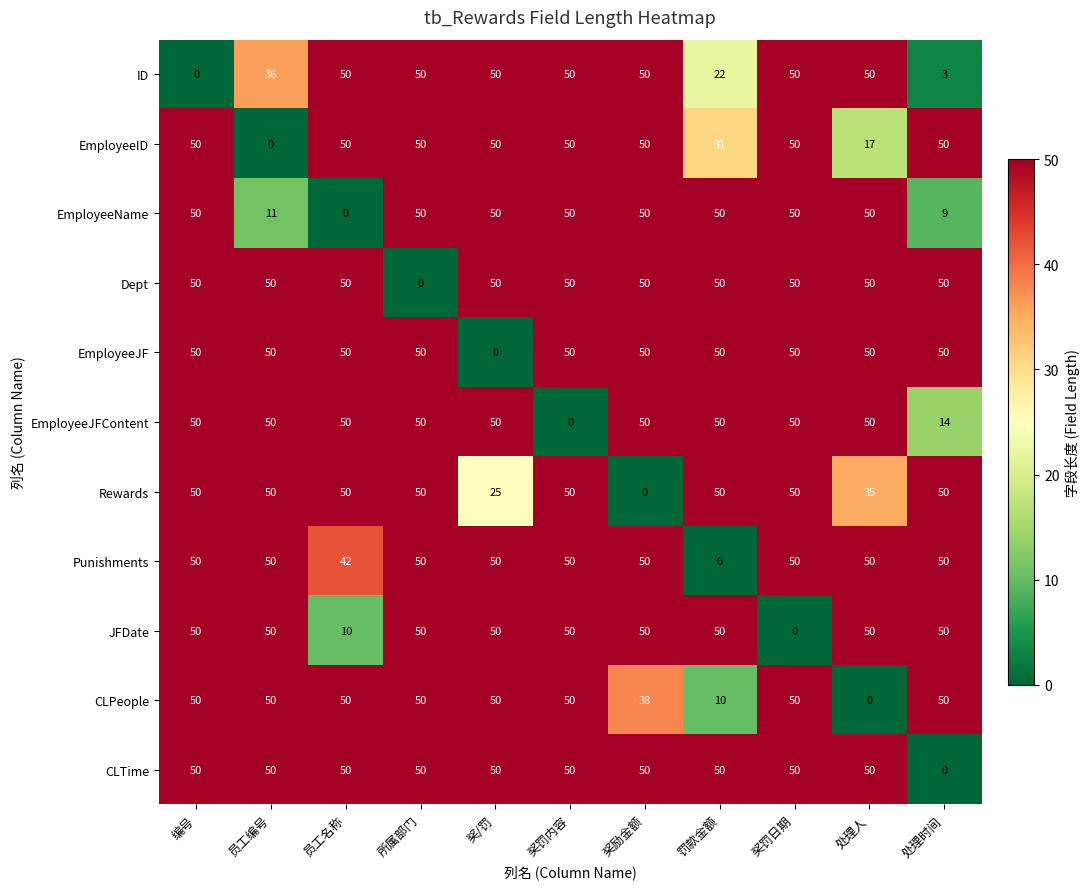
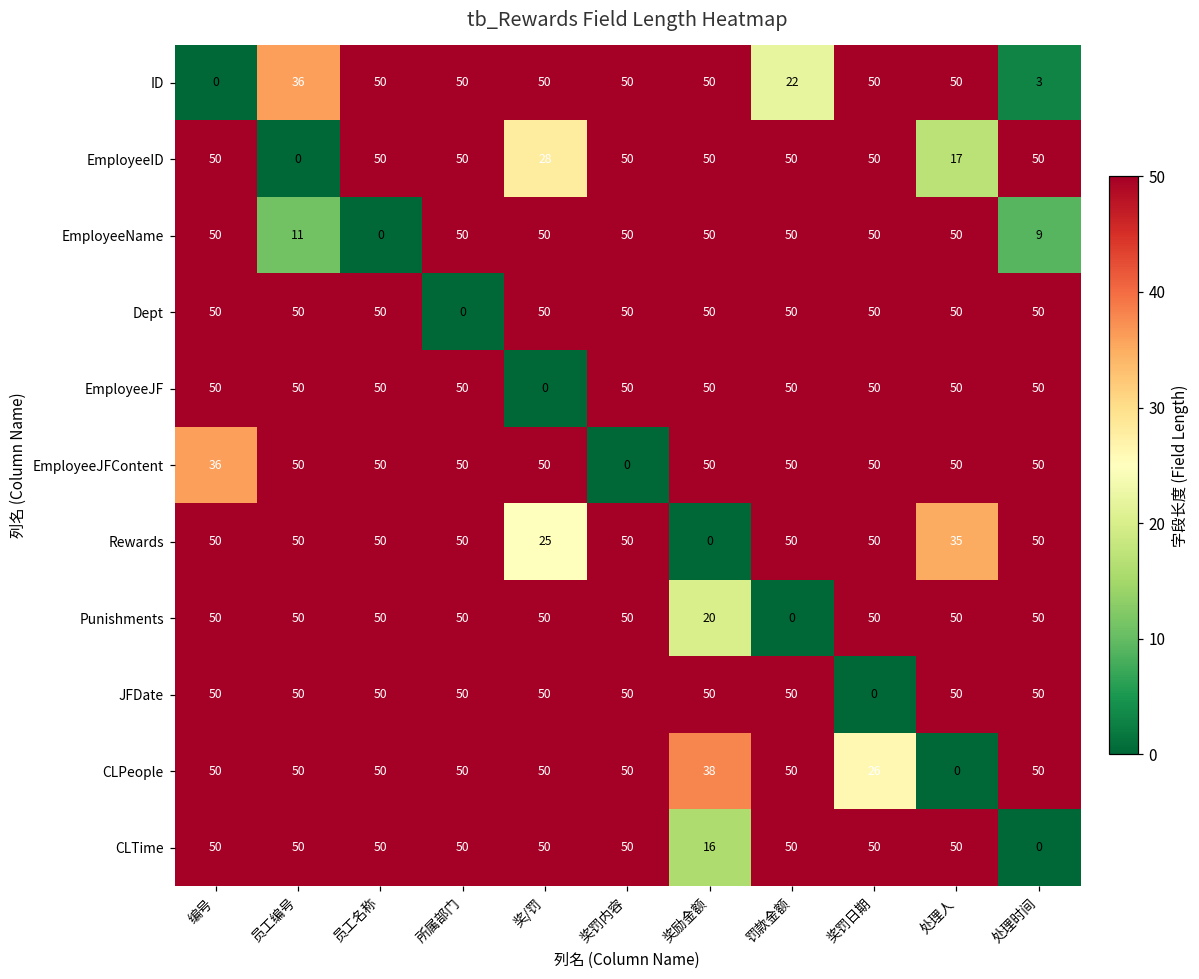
EmployeeID, 奖/罚: 50 -> 28
EmployeeID, 罚款金额: 31 -> 50
EmployeeJFContent, 编号: 50 -> 36
EmployeeJFContent, 处理时间: 14 -> 50
Punishments, 员工名称: 42 -> 50
Punishments, 奖励金额: 50 -> 20
JFDate, 员工名称: 10 -> 50
CLPeople, 罚款金额: 10 -> 50
CLPeople, 奖罚日期: 50 -> 26
CLTime, 奖励金额: 50 -> 16
